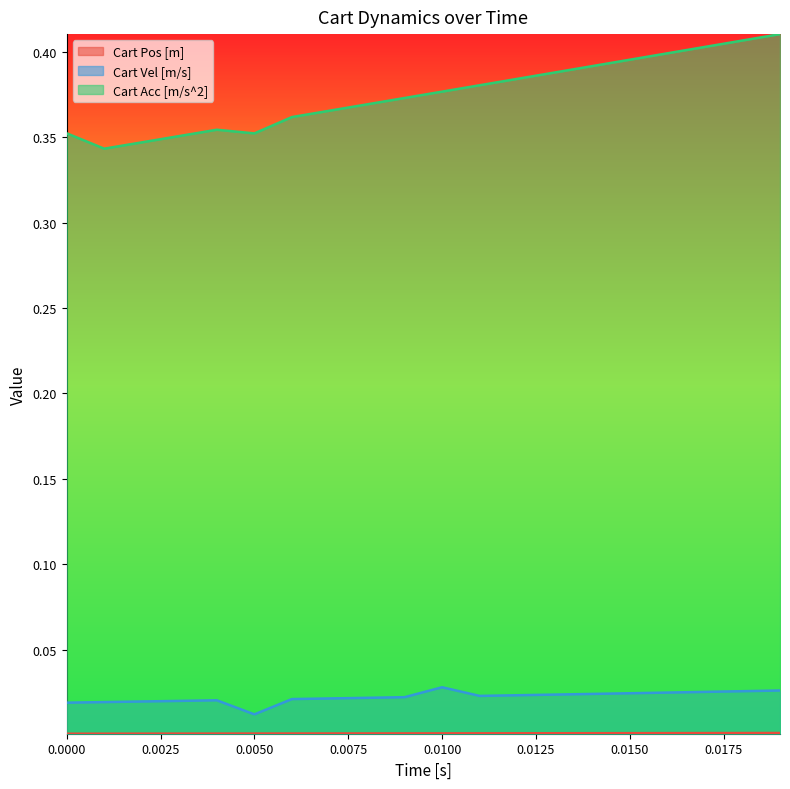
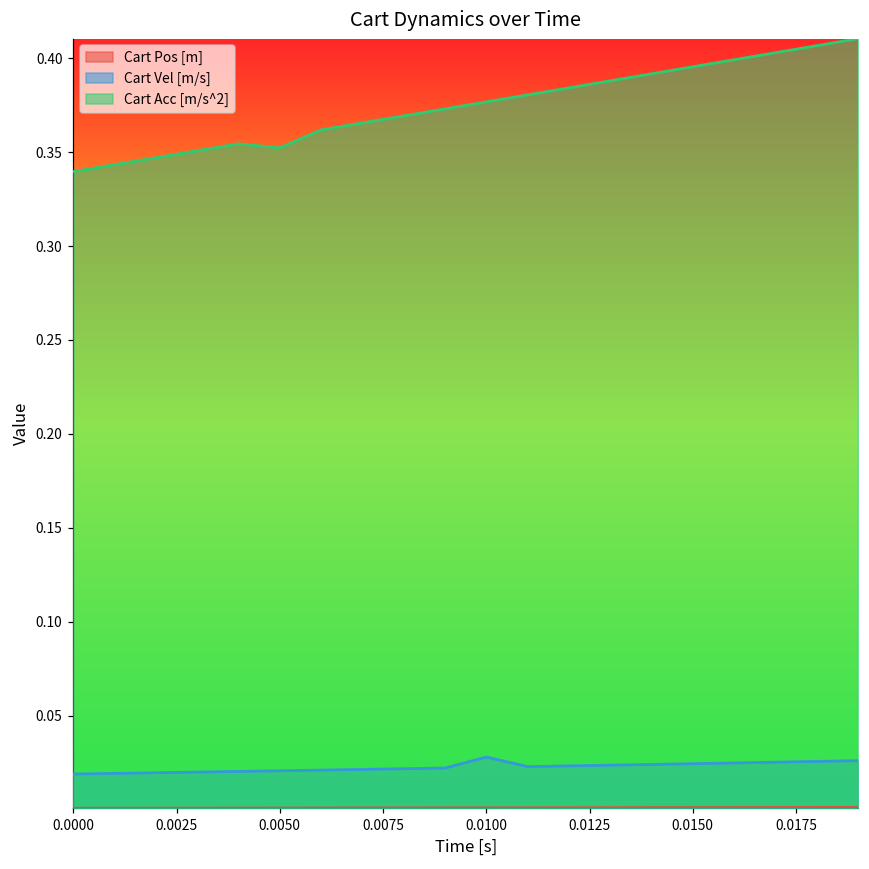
Cart Acc [m/s^2], 0.0000: 0.352 -> 0.340
Cart Vel [m/s], 0.0050: 0.012 -> 0.021
